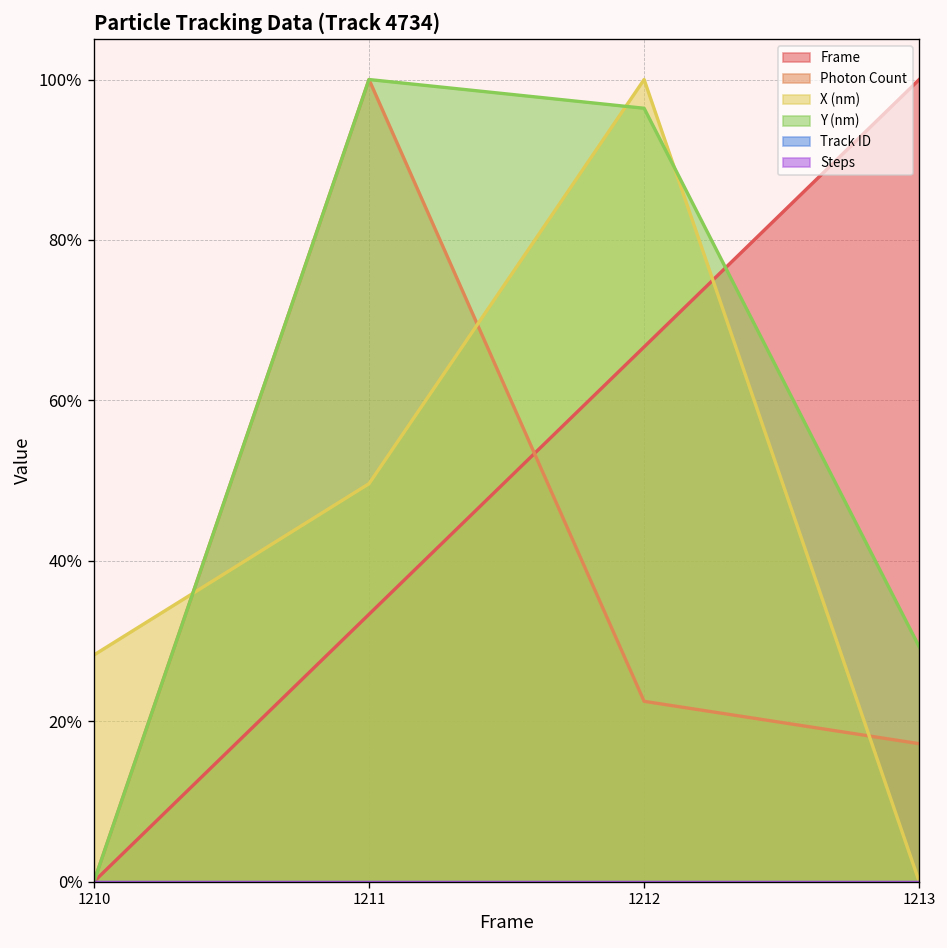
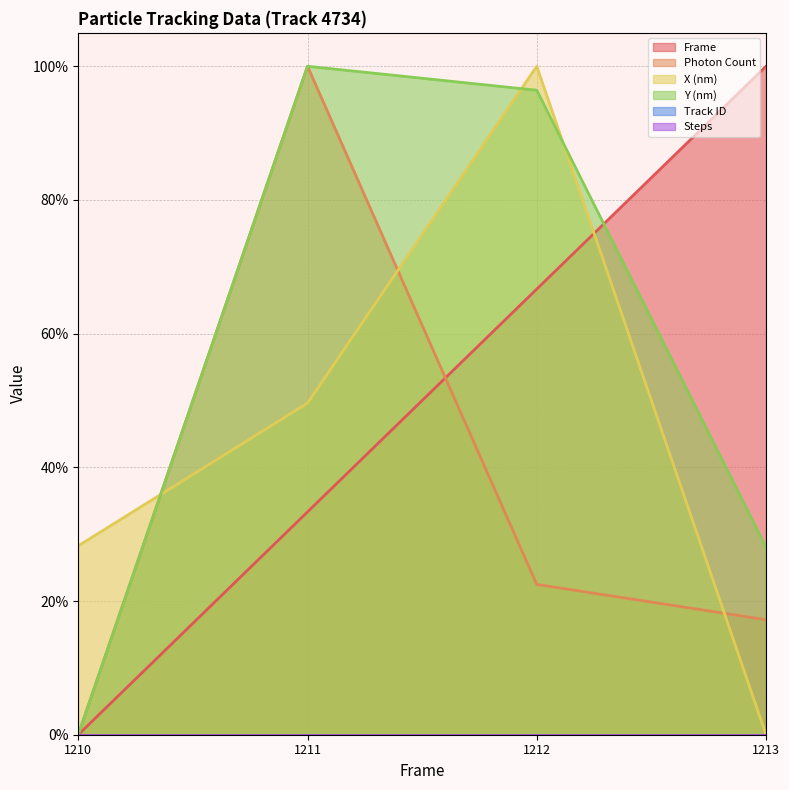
Y (nm), 1213: 29% -> 28%
